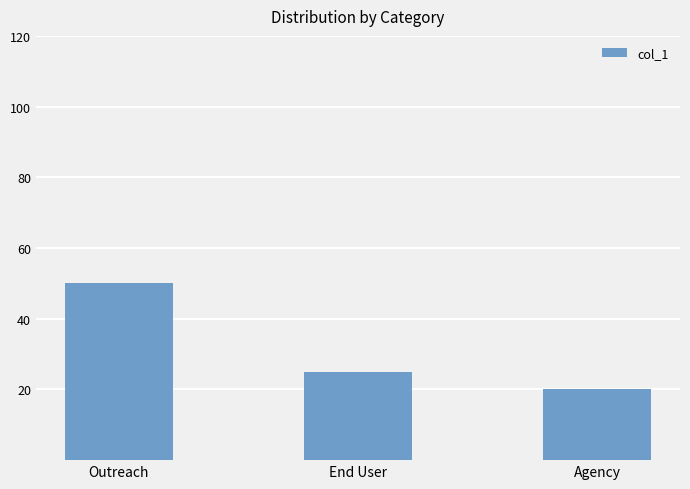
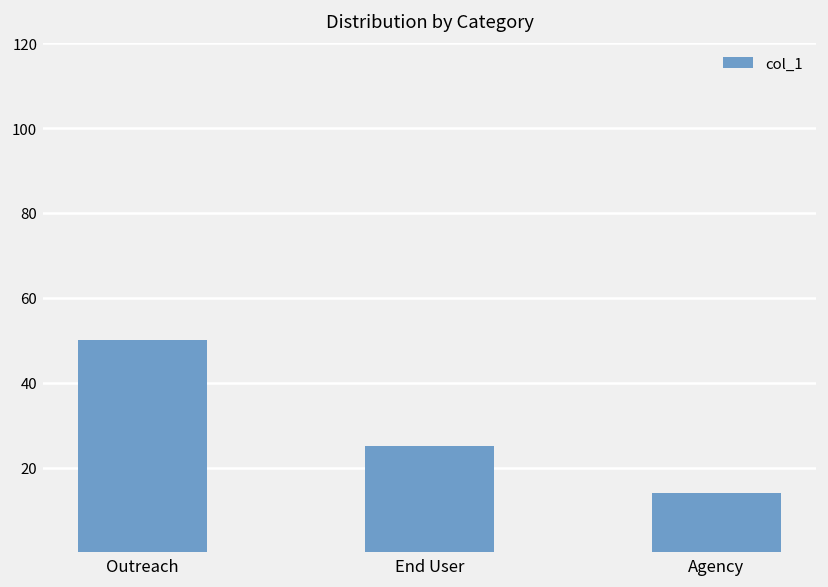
Agency: 20 -> 14
